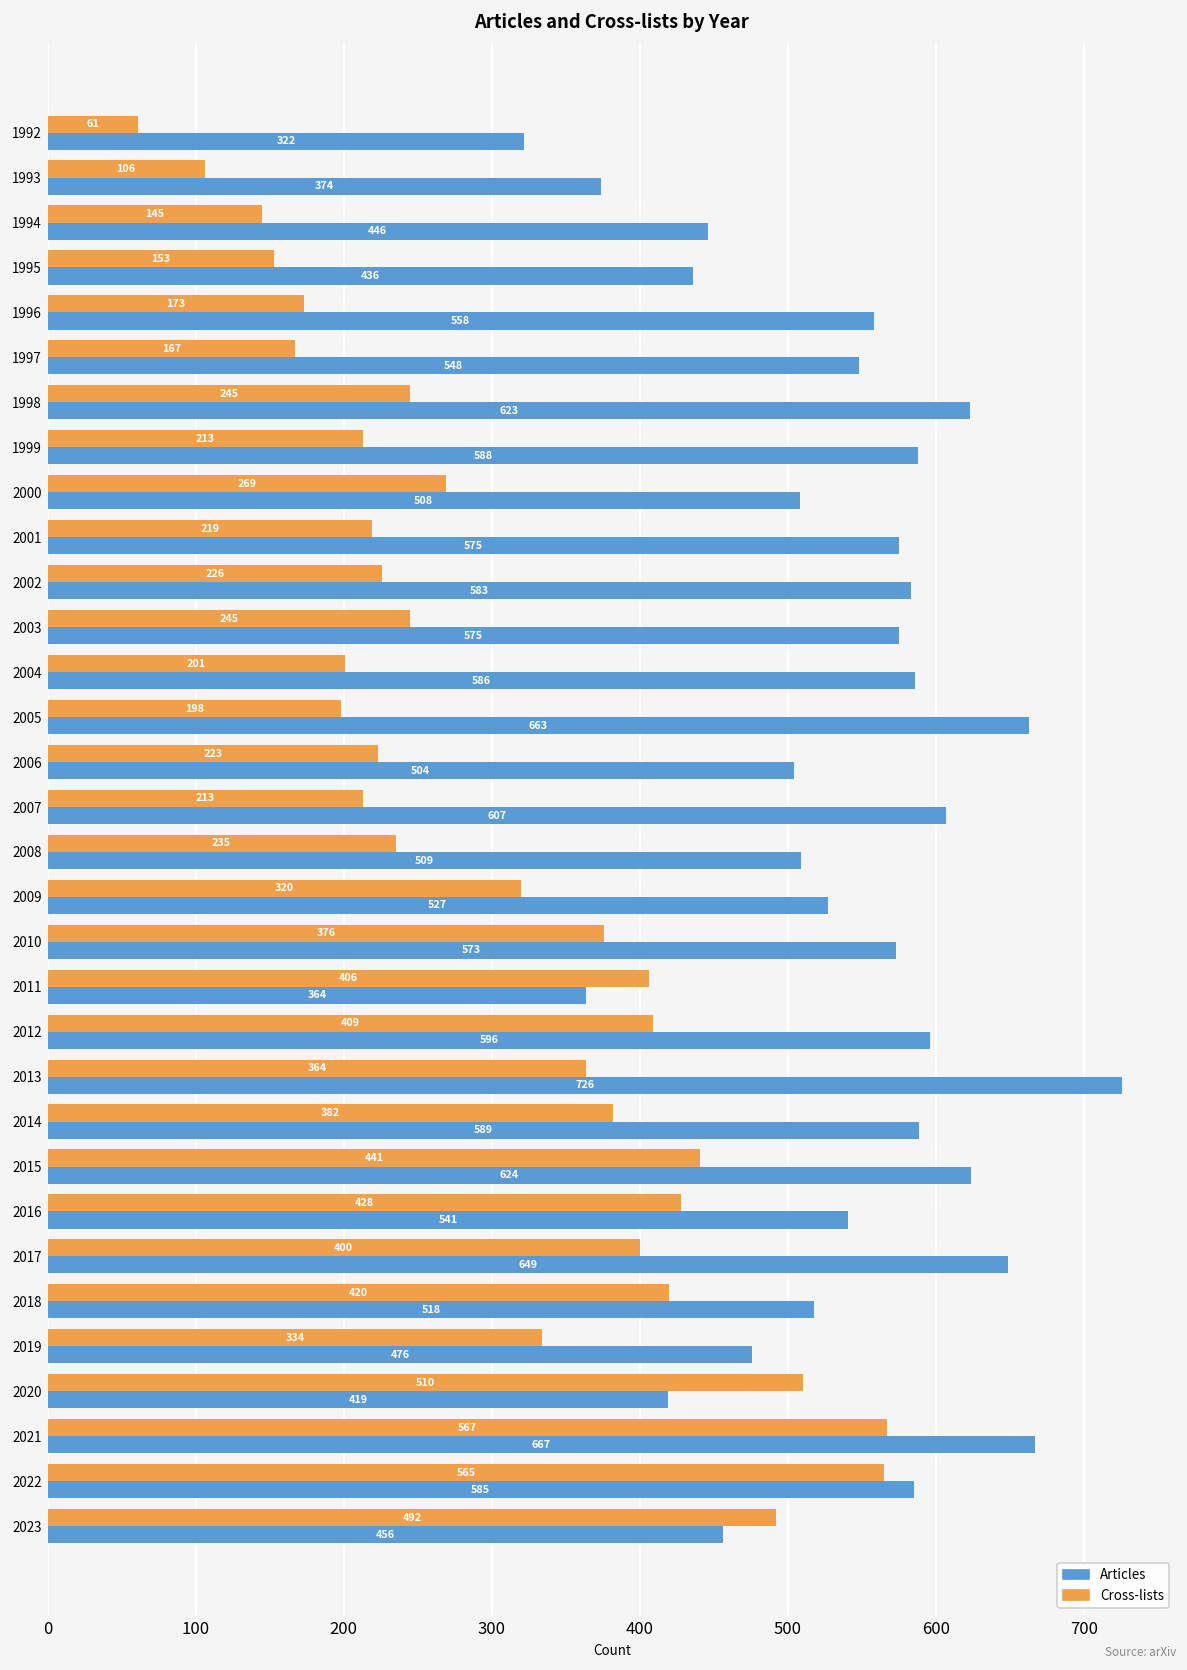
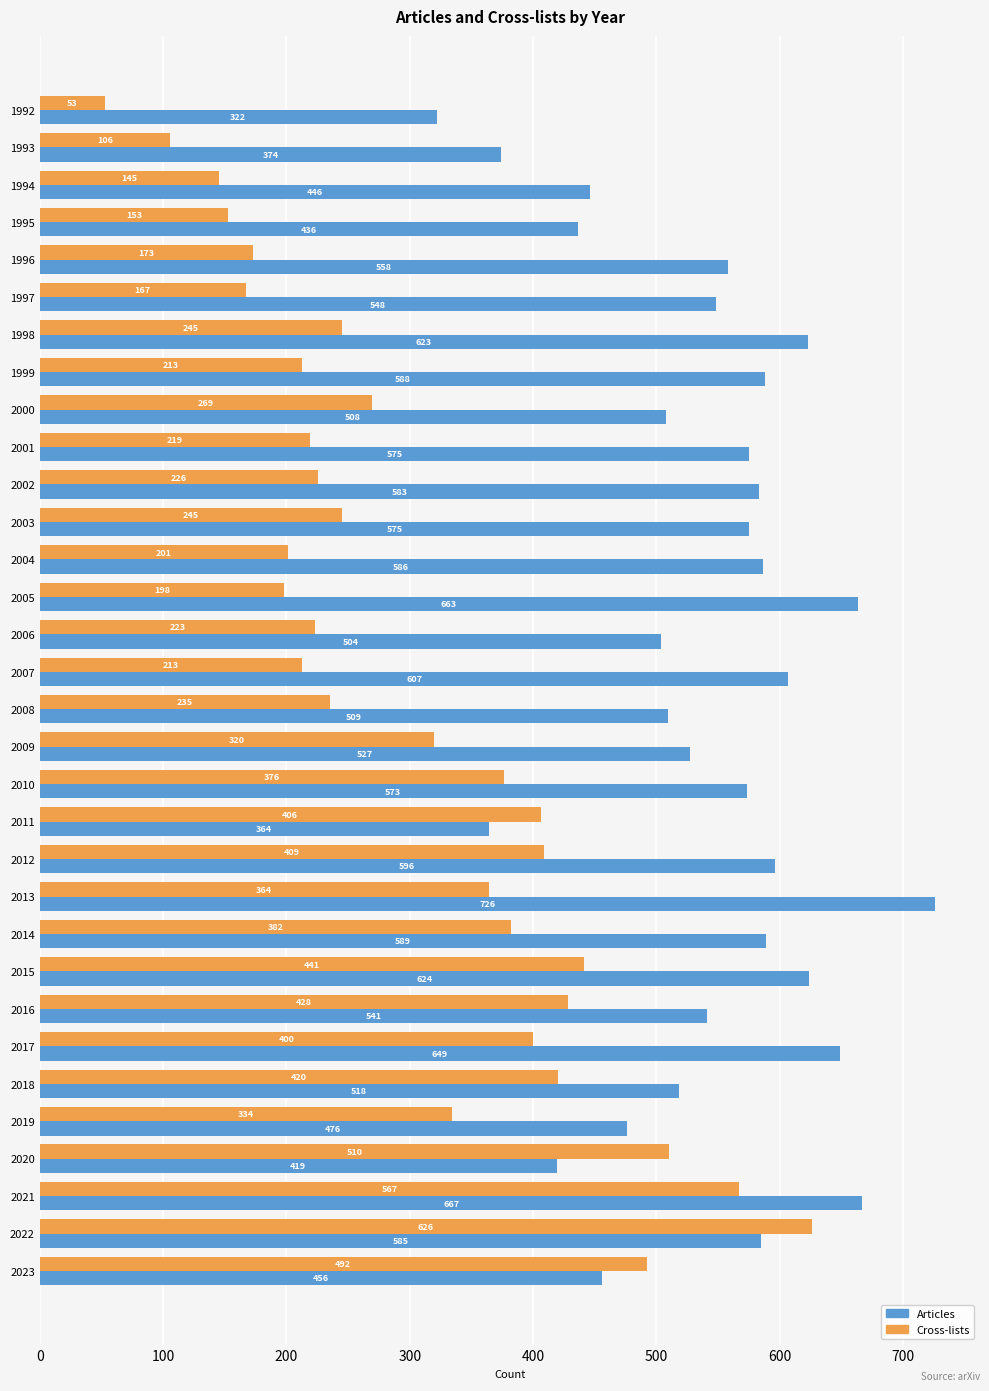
Cross-lists, 1992: 61 -> 53
Cross-lists, 2022: 565 -> 626
